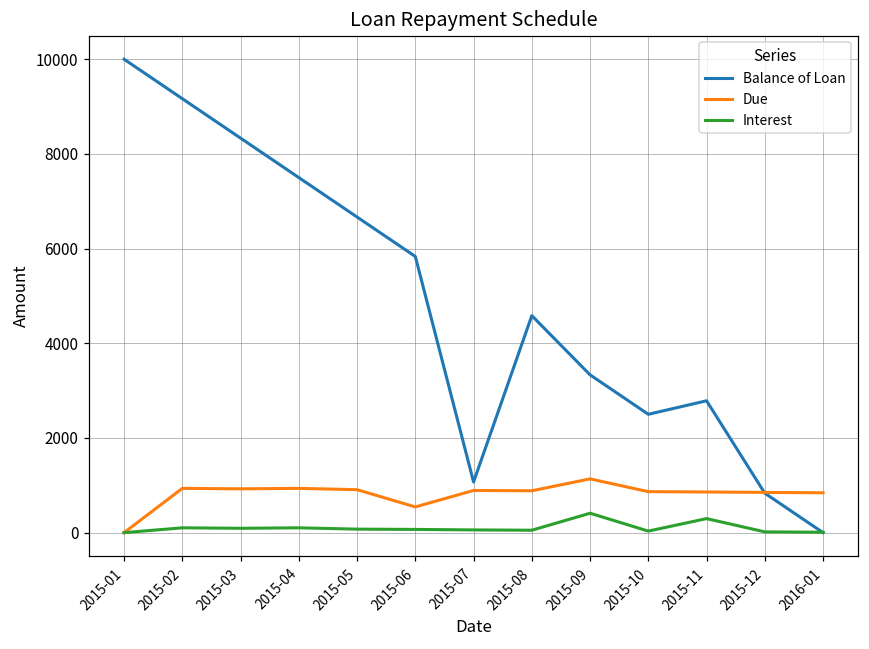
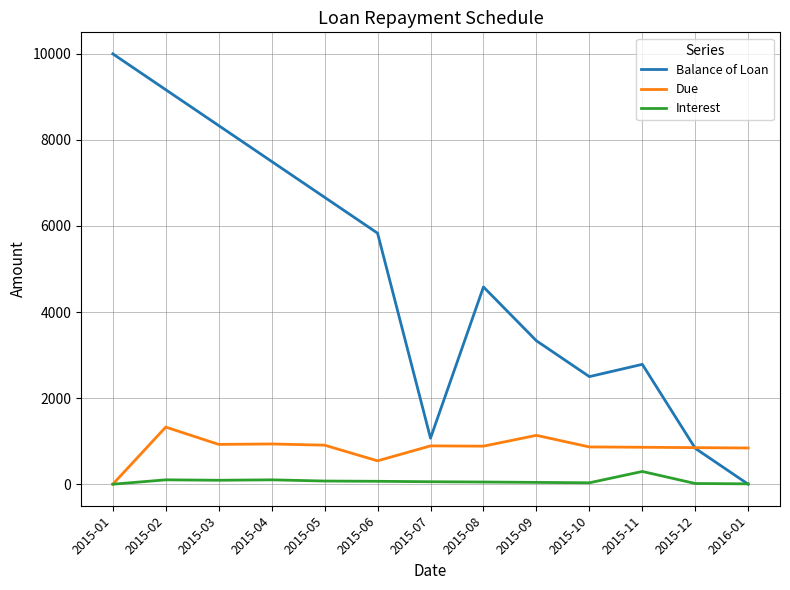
Due, 2015-02: 900 -> 1300
Interest, 2015-09: 400 -> 0
